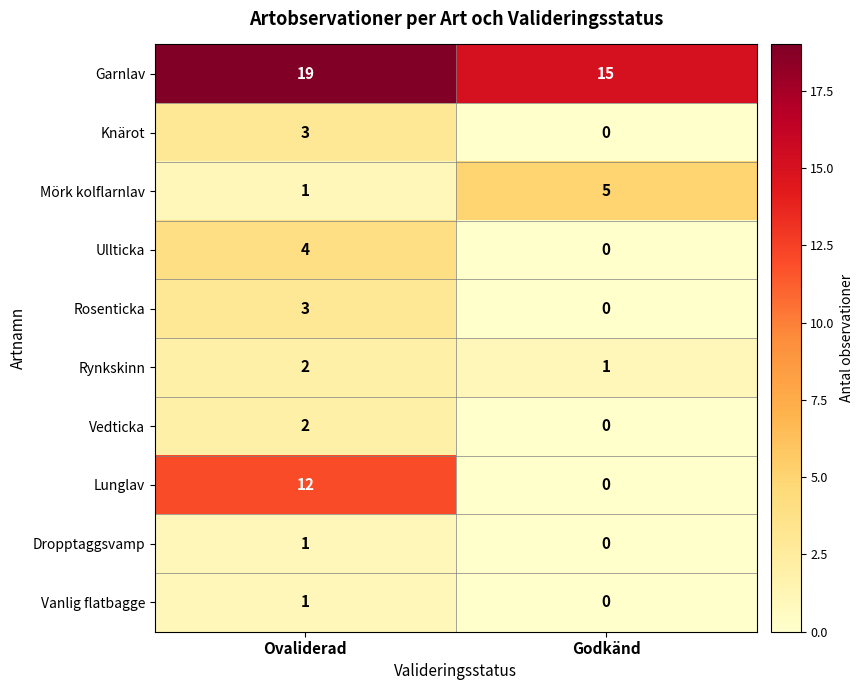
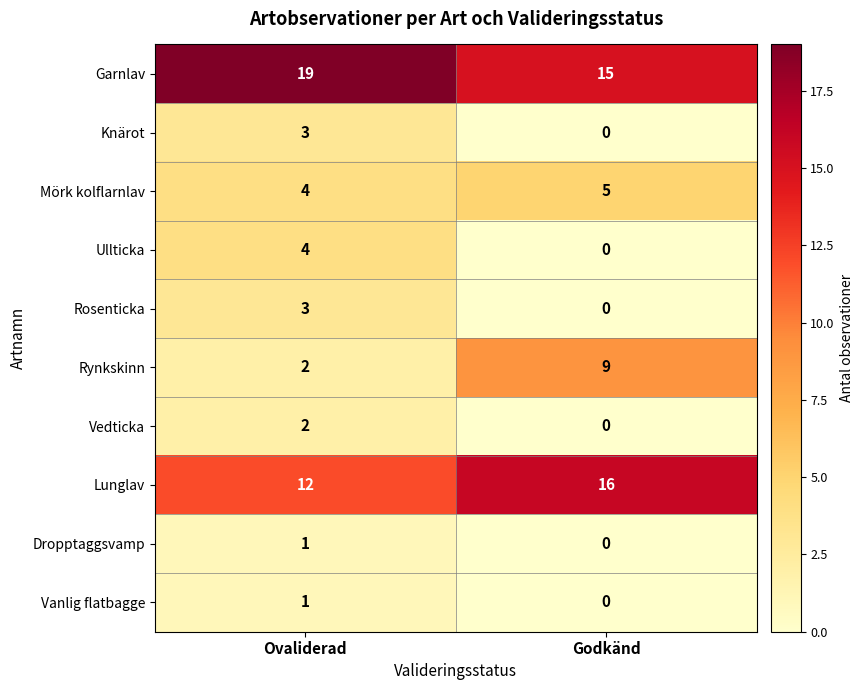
Mörk kolflarnlav, Ovaliderad: 1 -> 4
Rynkskinn, Godkänd: 1 -> 9
Lunglav, Godkänd: 0 -> 16
